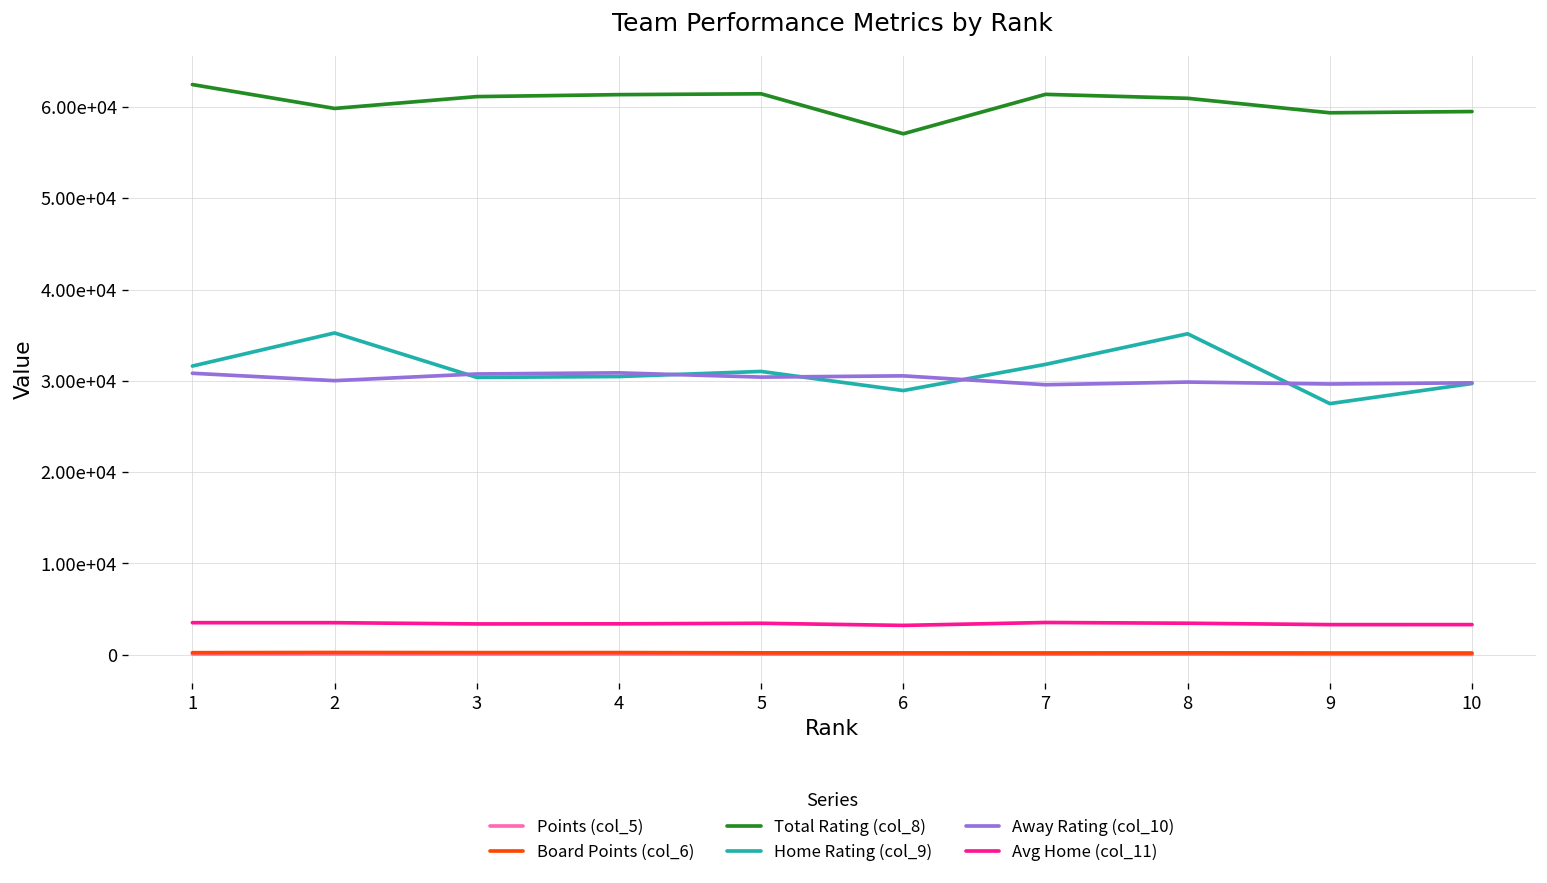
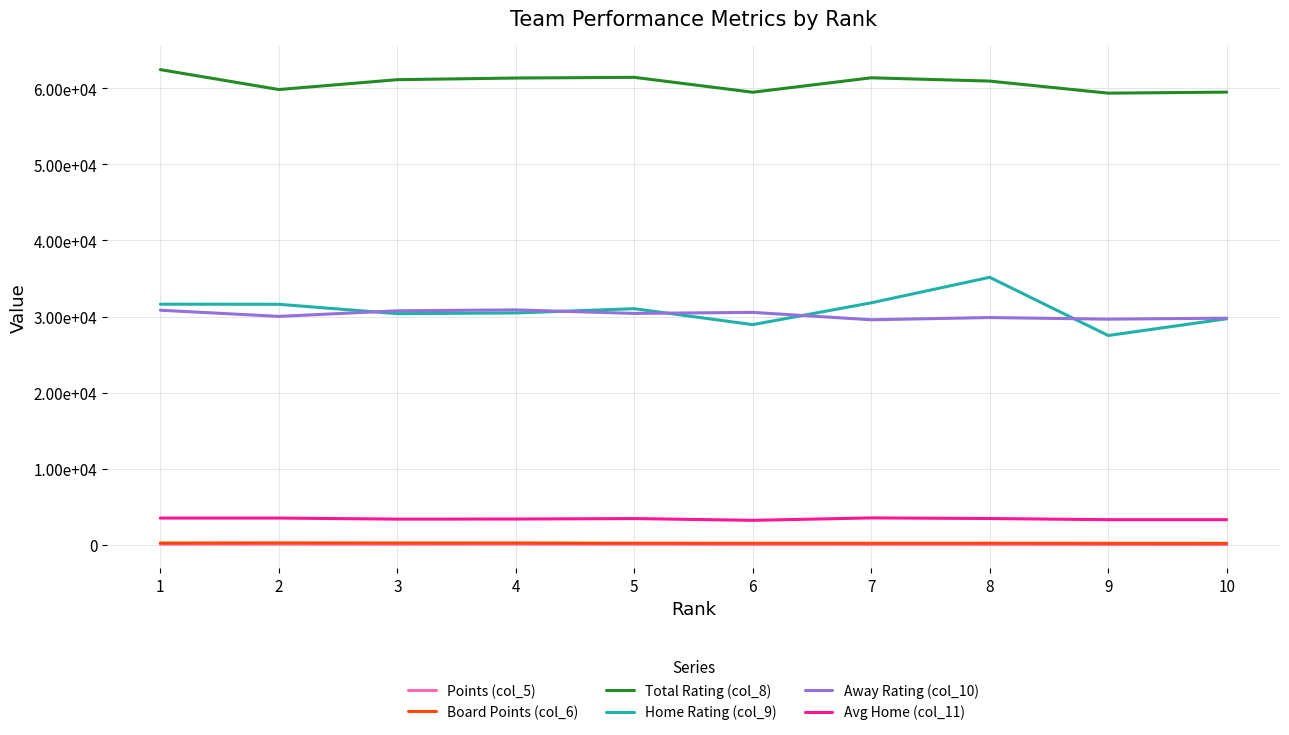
Home Rating (col_9), 2: 35000 -> 32000
Total Rating (col_8), 6: 57000 -> 59000
